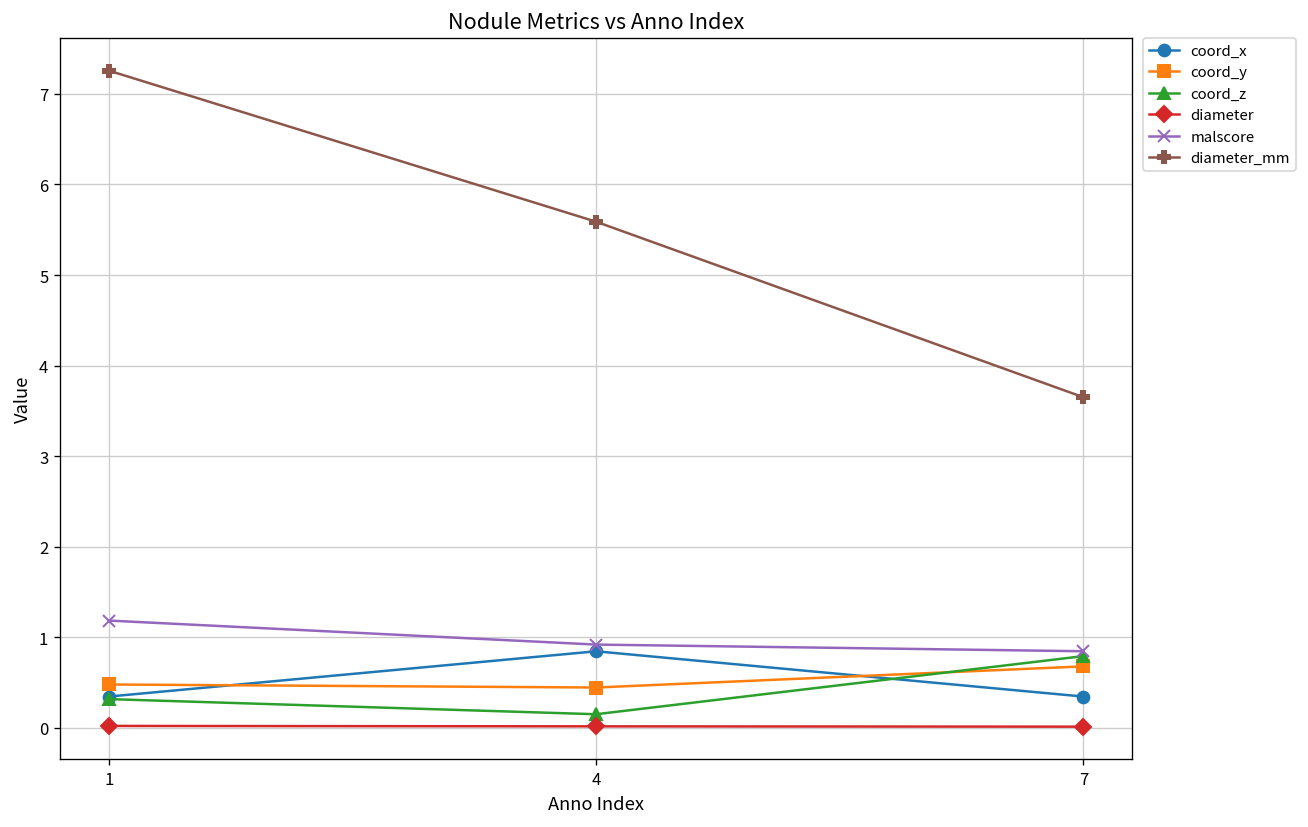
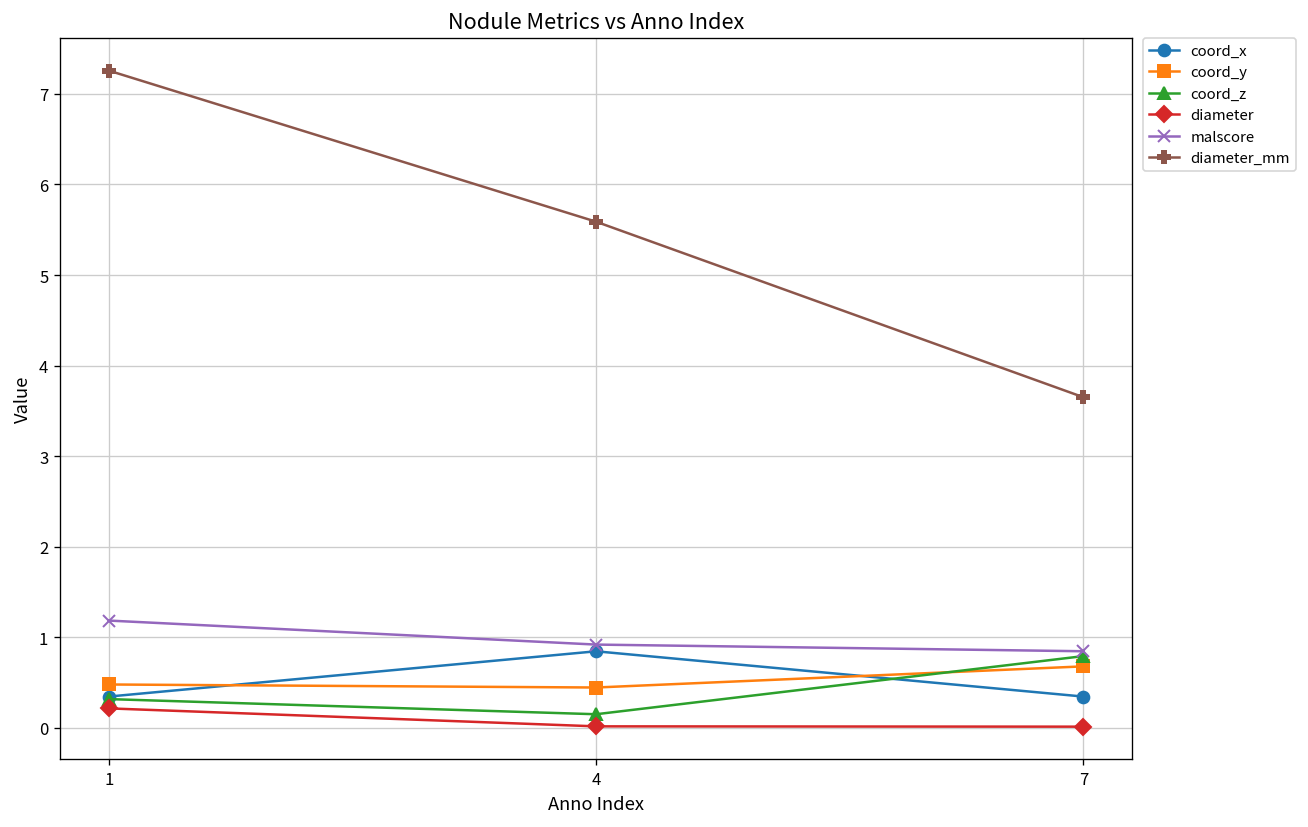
diameter, 1: 0.0 -> 0.2
